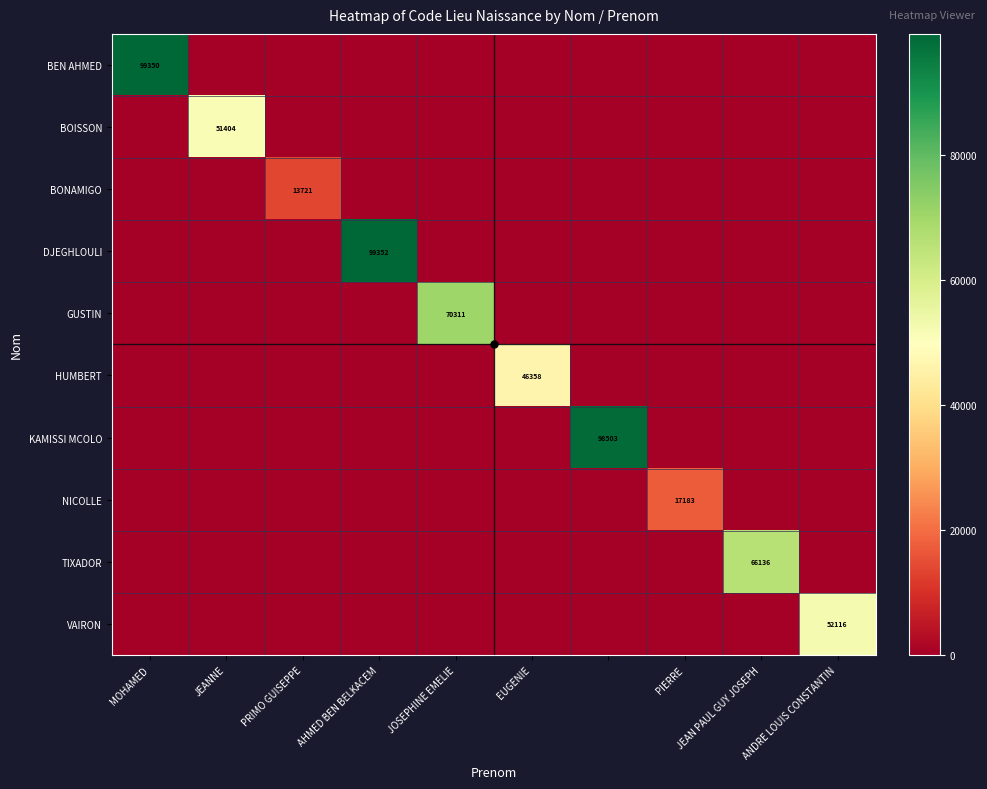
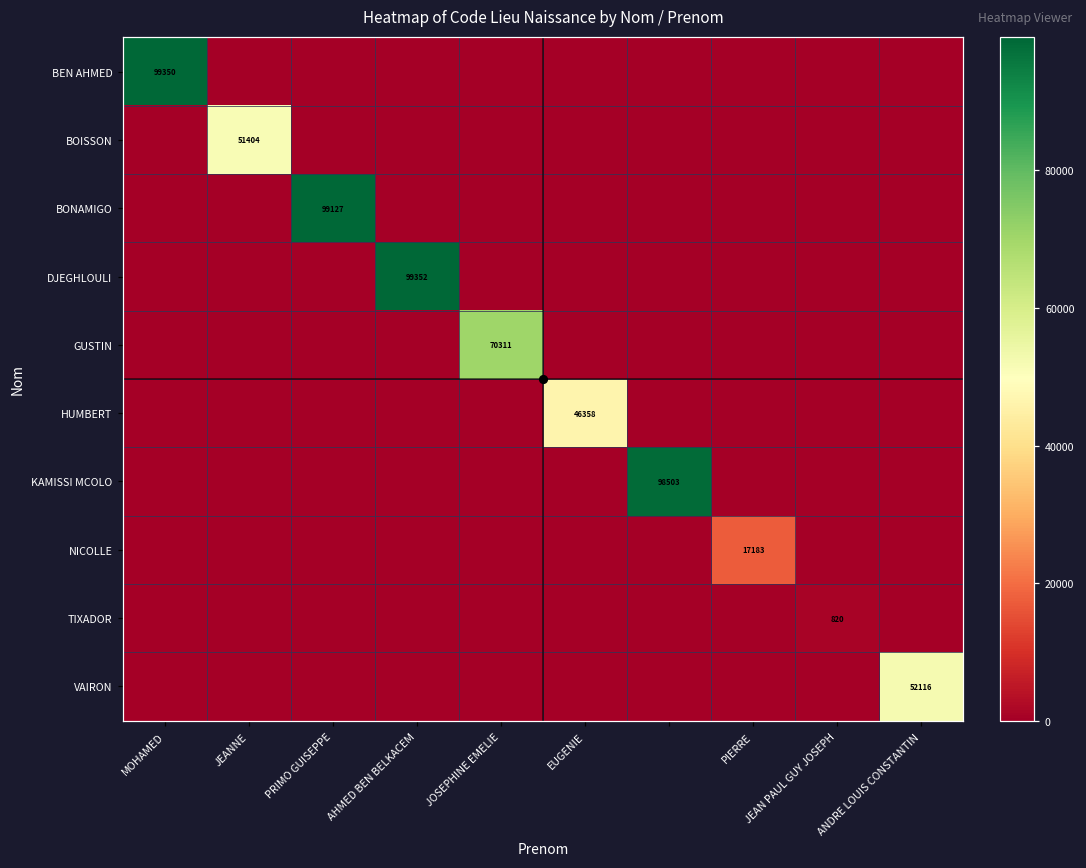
BONAMIGO, PRIMO GUISEPPE: 13721 -> 99127
TIXADOR, JEAN PAUL GUY JOSEPH: 66136 -> 820
